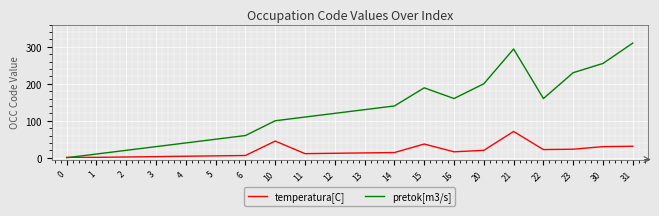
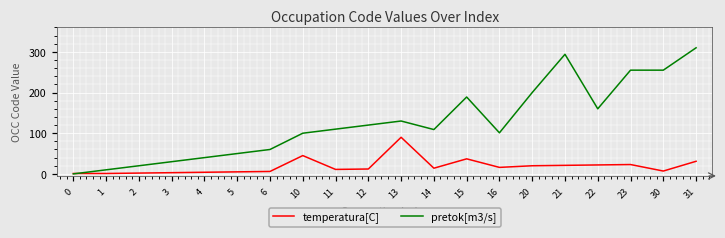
temperatura[C], 13: 10 -> 90
pretok[m3/s], 14: 140 -> 110
pretok[m3/s], 16: 160 -> 100
temperatura[C], 21: 70 -> 20
pretok[m3/s], 23: 230 -> 260
temperatura[C], 30: 30 -> 10
